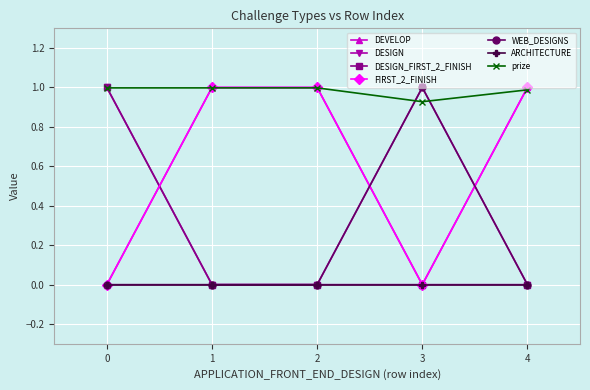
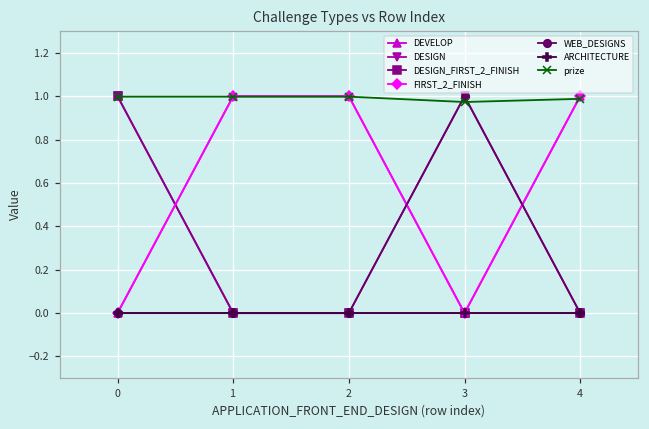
prize, 3: 0.93 -> 0.97
